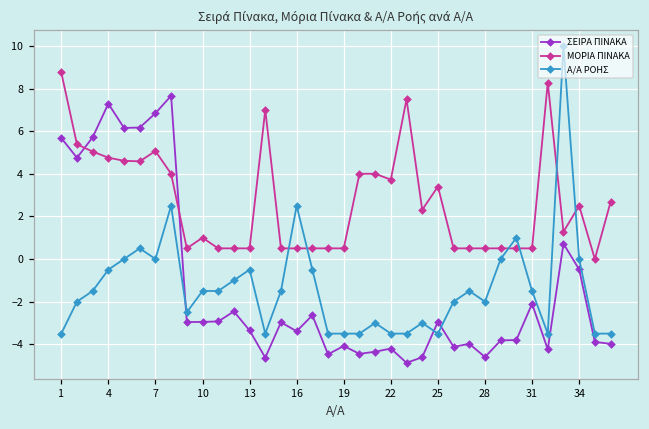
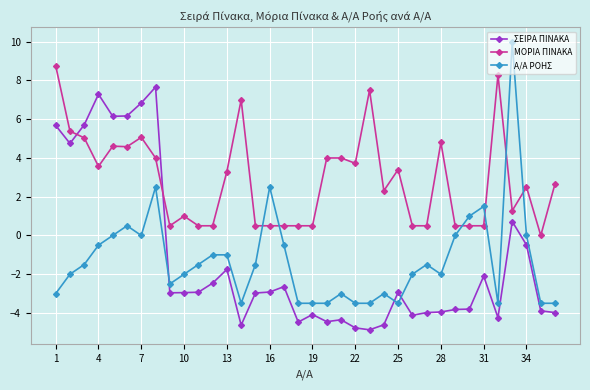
Α/Α ΡΟΗΣ, 1: -3.5 -> -3.0
ΜΟΡΙΑ ΠΙΝΑΚΑ, 4: 4.8 -> 3.6
Α/Α ΡΟΗΣ, 10: -1.5 -> -2.0
ΣΕΙΡΑ ΠΙΝΑΚΑ, 13: -3.3 -> -1.8
ΜΟΡΙΑ ΠΙΝΑΚΑ, 13: 0.5 -> 3.3
Α/Α ΡΟΗΣ, 13: -0.5 -> -1.0
ΣΕΙΡΑ ΠΙΝΑΚΑ, 16: -3.4 -> -2.9
ΣΕΙΡΑ ΠΙΝΑΚΑ, 22: -4.2 -> -4.8
ΣΕΙΡΑ ΠΙΝΑΚΑ, 28: -4.6 -> -4.0
ΜΟΡΙΑ ΠΙΝΑΚΑ, 28: 0.5 -> 4.8
Α/Α ΡΟΗΣ, 31: -1.5 -> 1.5
